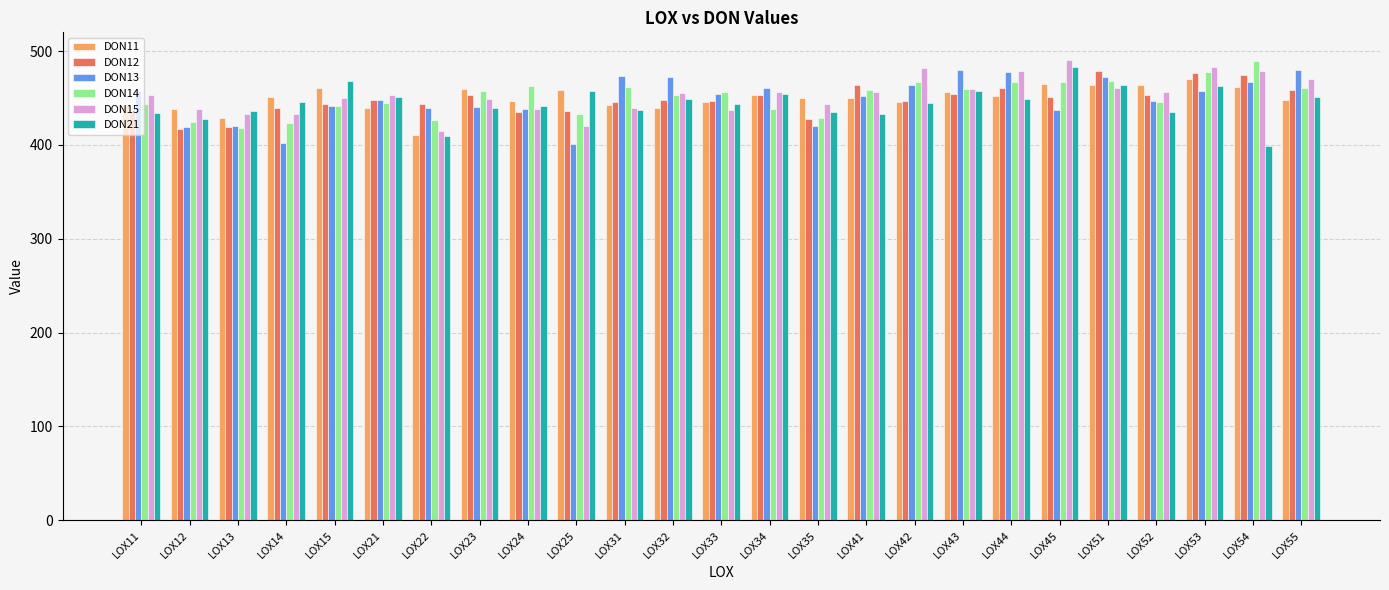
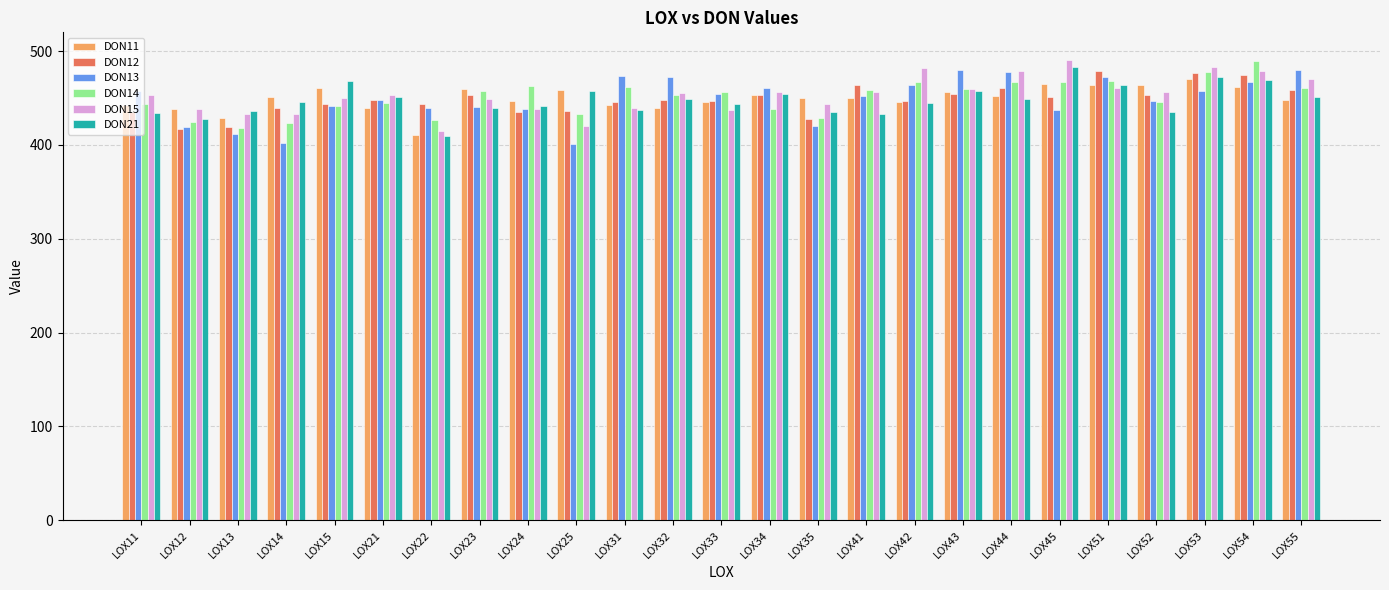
DON13, LOX13: 420 -> 410
DON21, LOX53: 460 -> 470
DON21, LOX54: 400 -> 470
